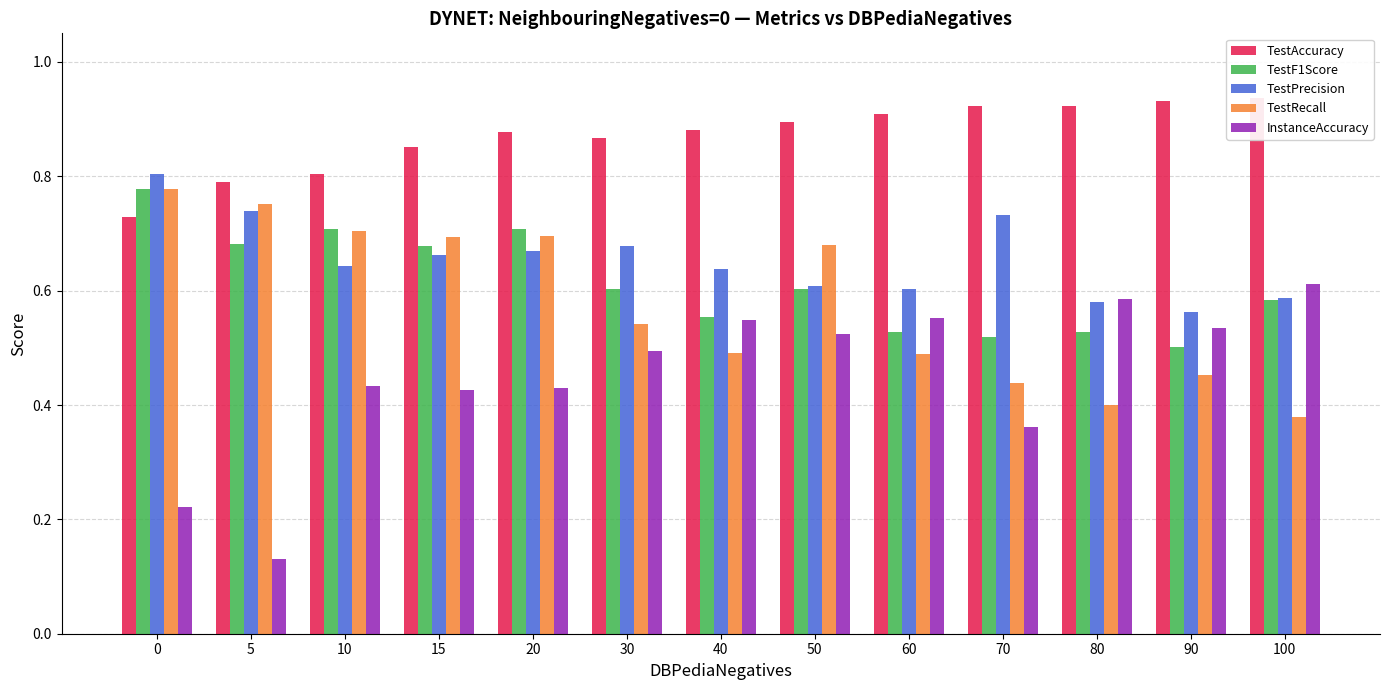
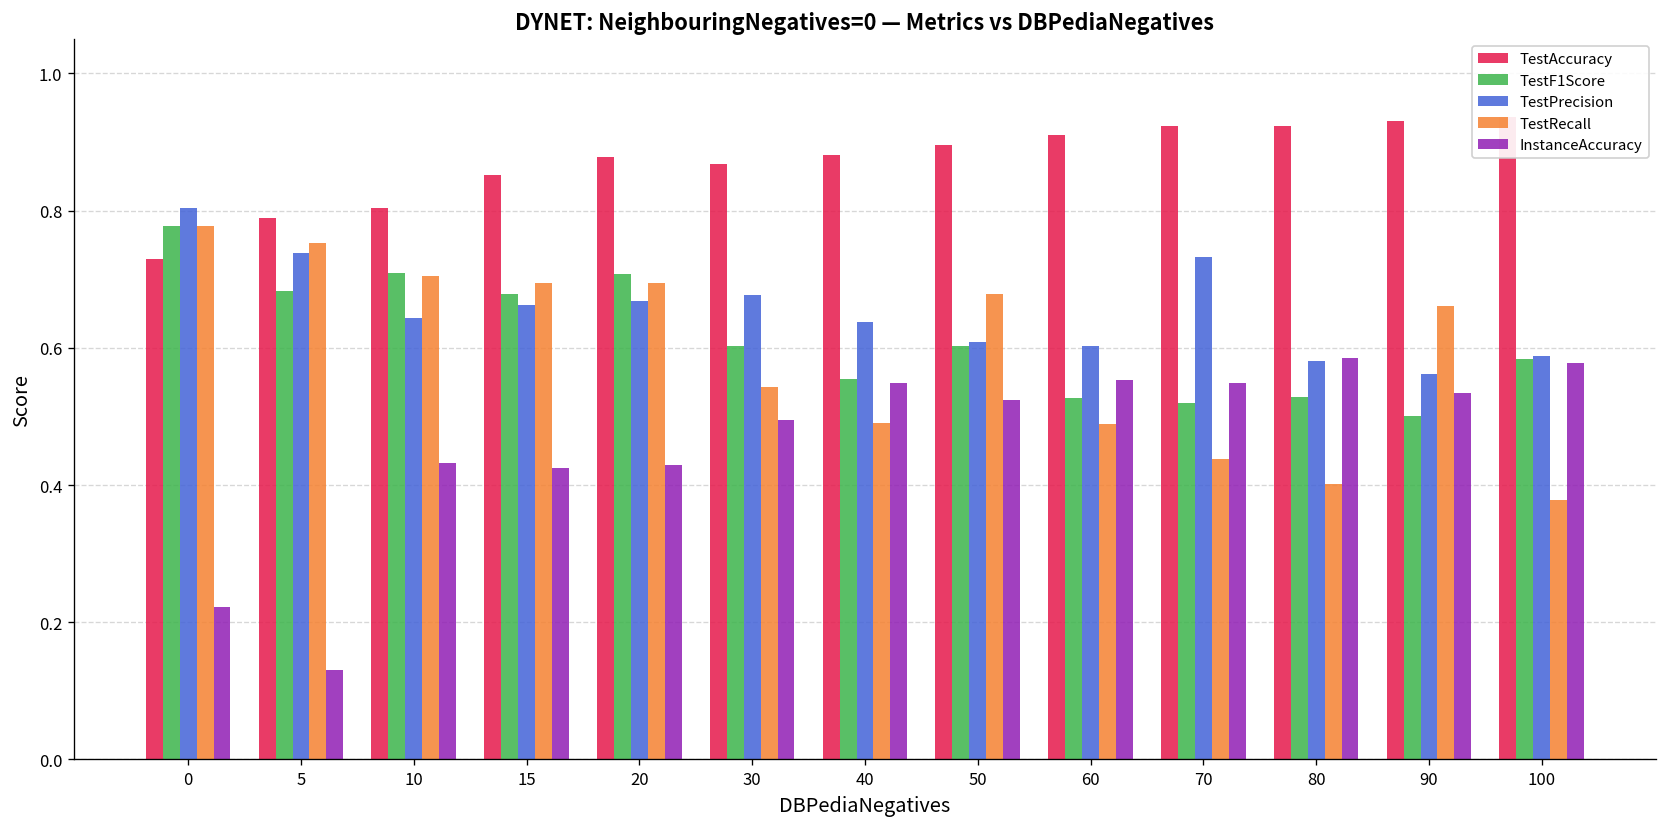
InstanceAccuracy, 70: 0.36 -> 0.55
TestRecall, 90: 0.45 -> 0.66
InstanceAccuracy, 100: 0.61 -> 0.58
